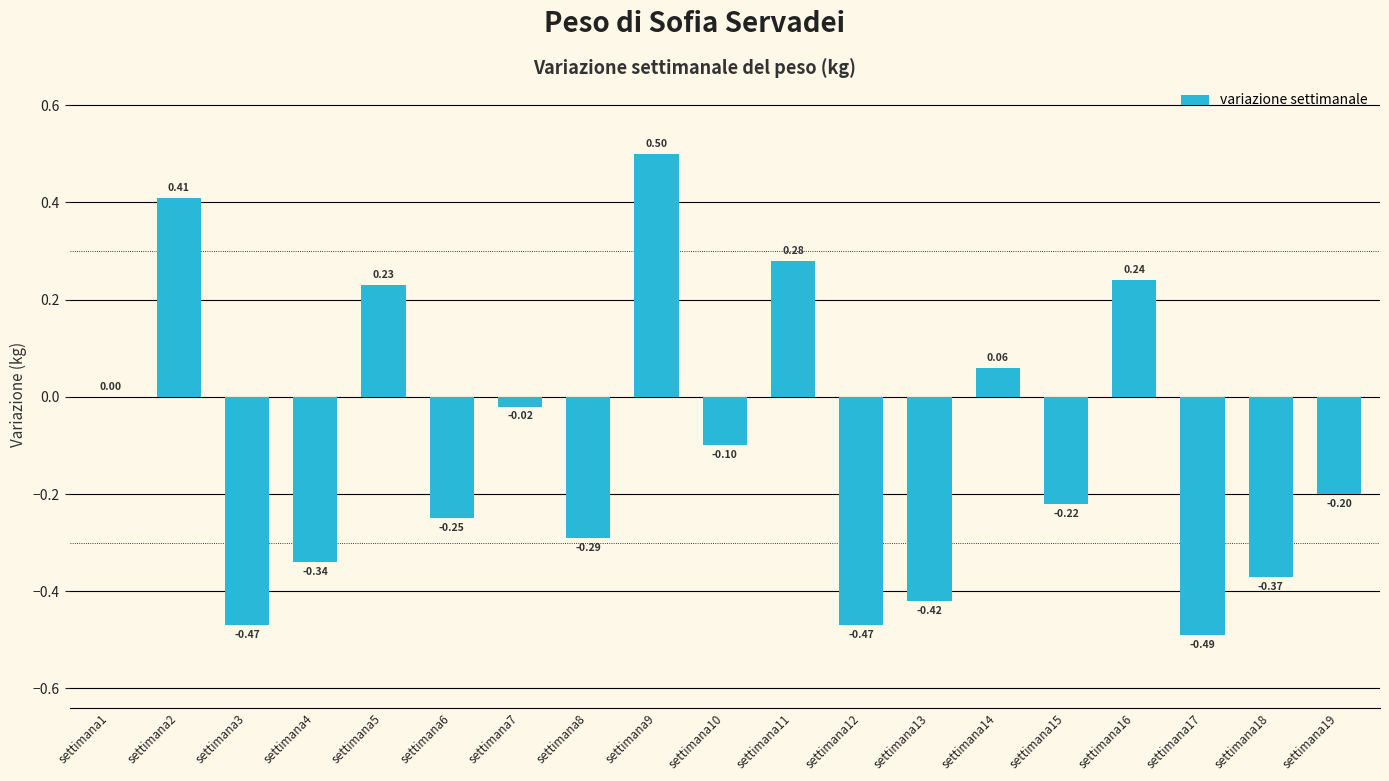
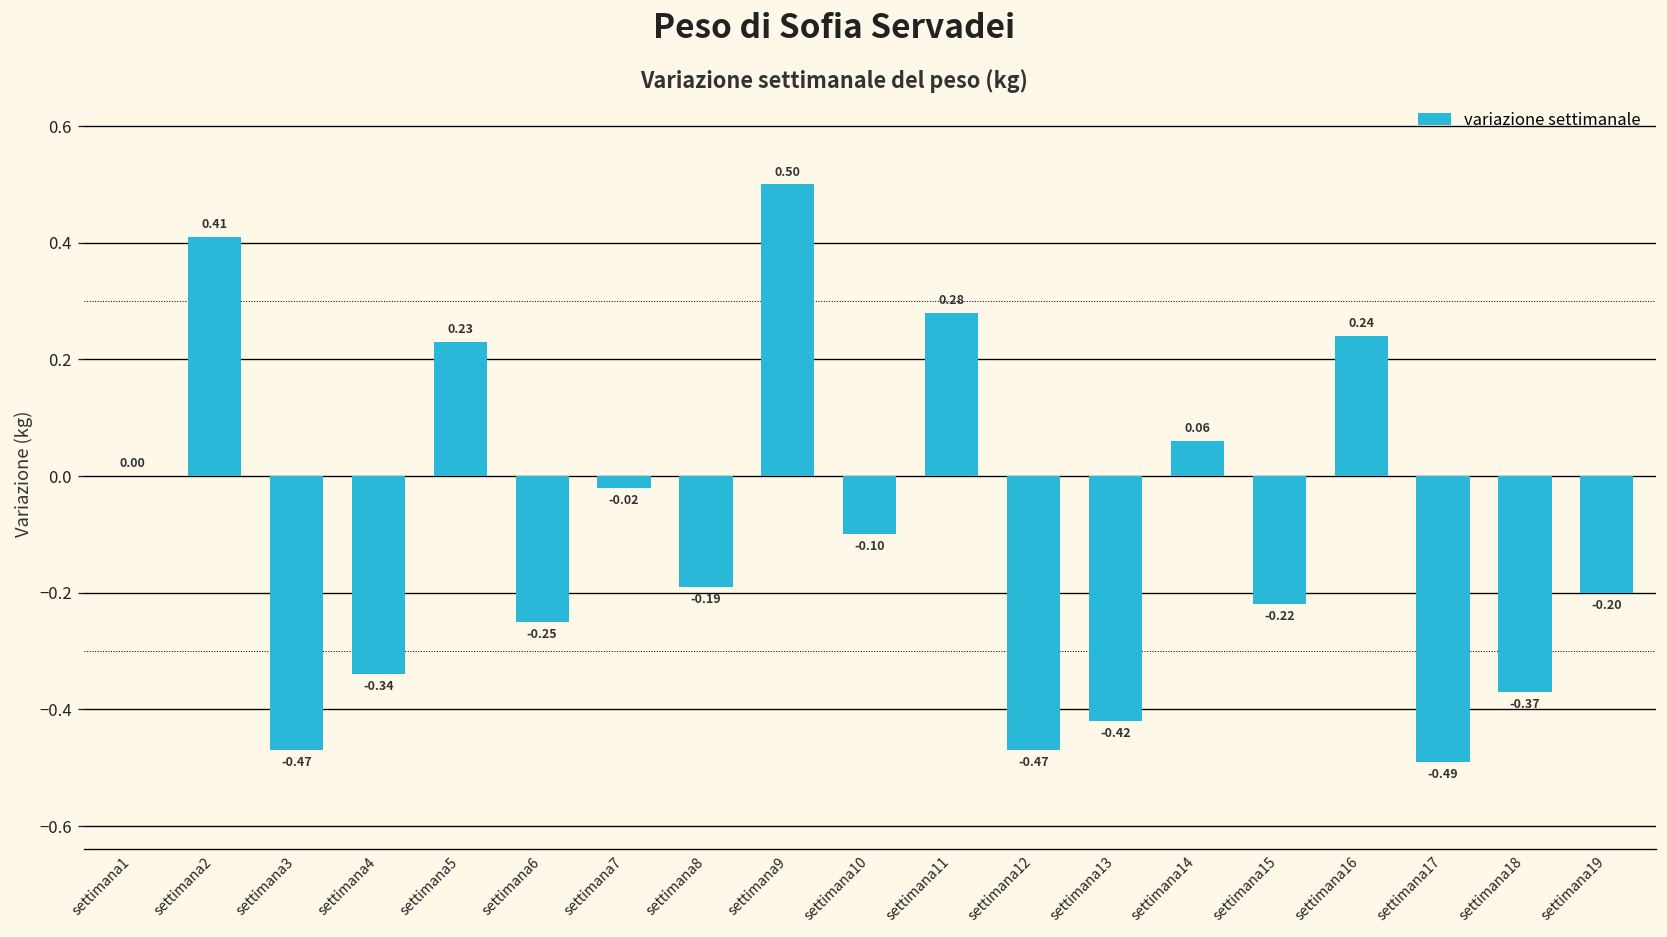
settimana8: -0.29 -> -0.19
